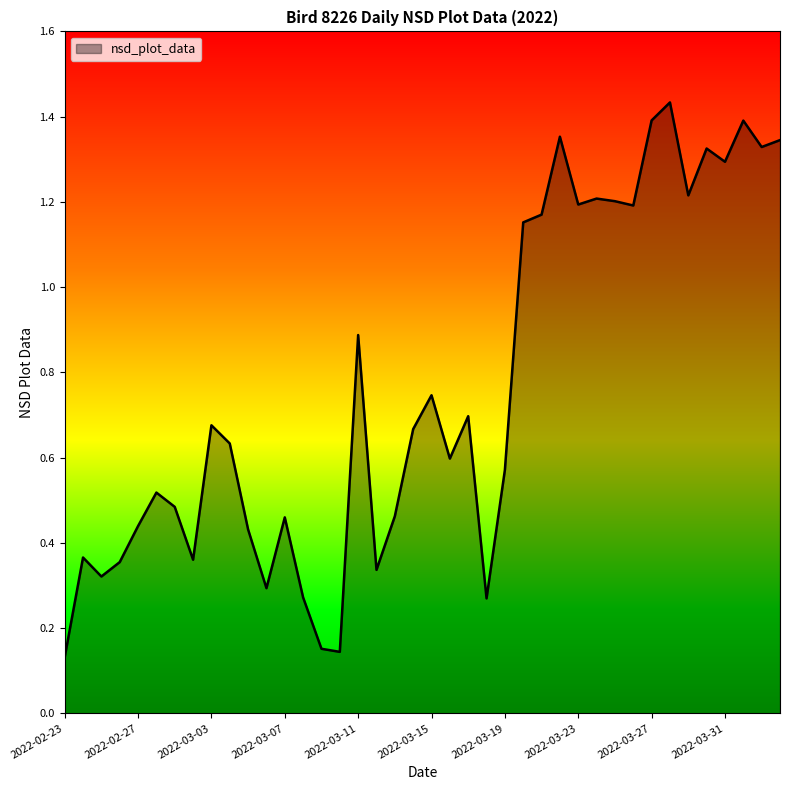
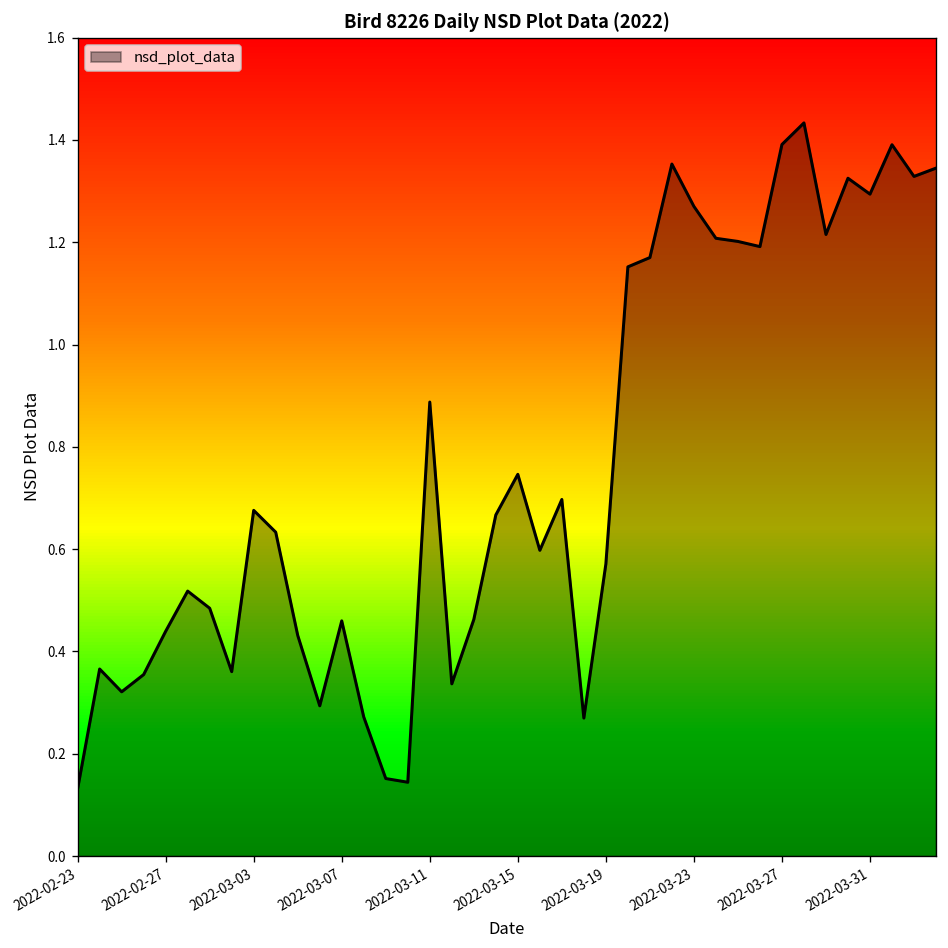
2022-03-23: 1.19 -> 1.27
